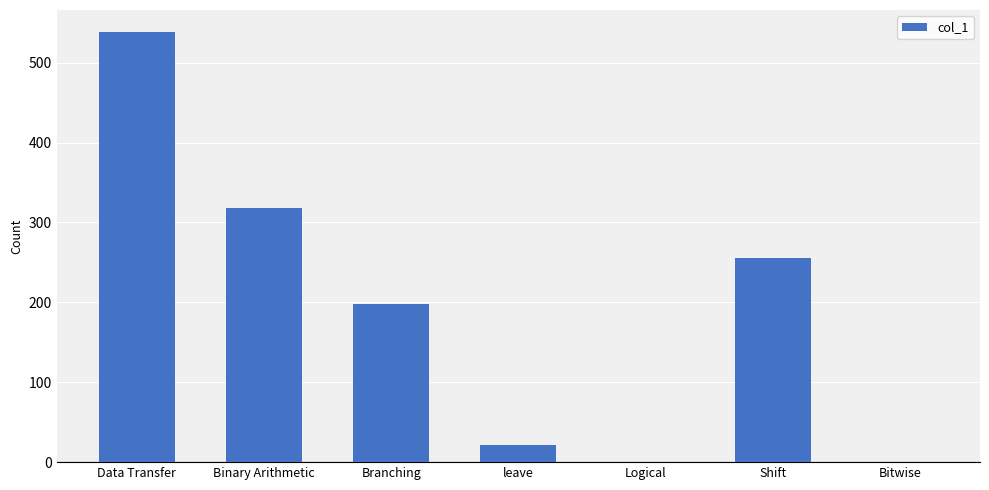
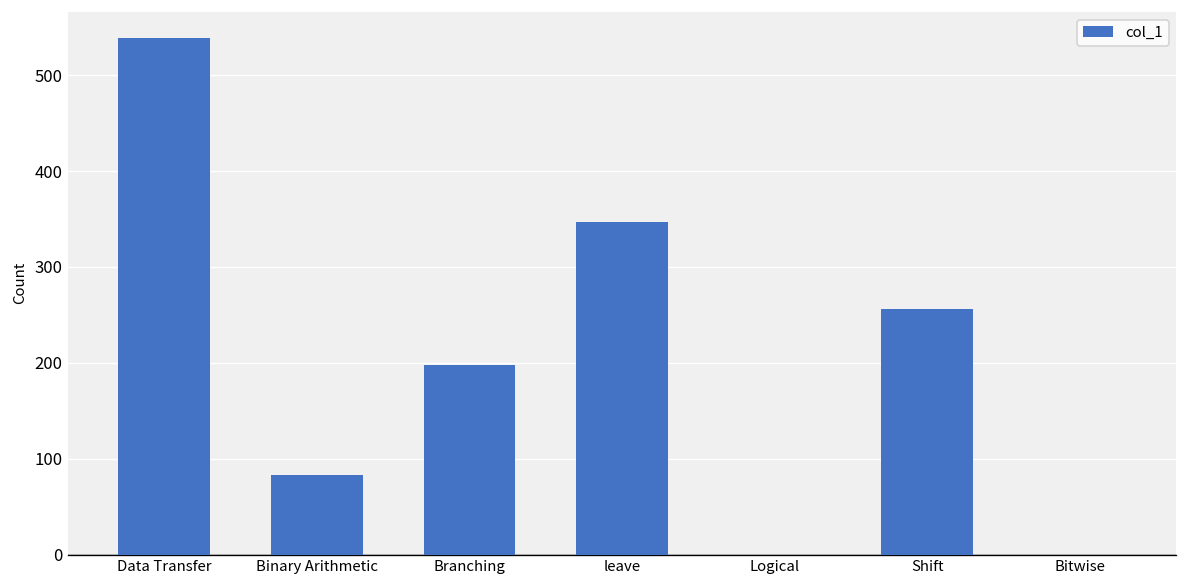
Binary Arithmetic: 320 -> 80
leave: 20 -> 350
